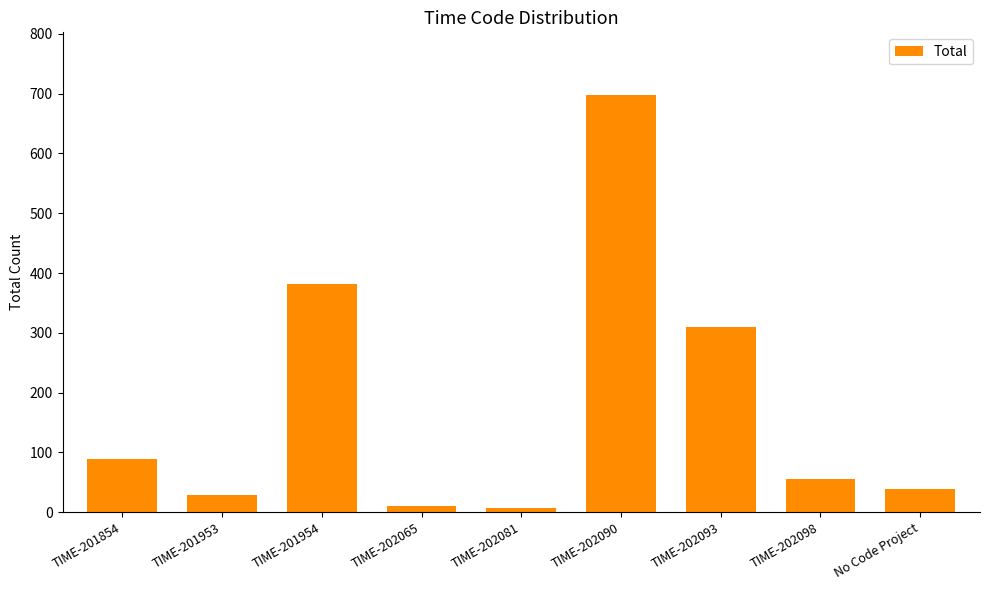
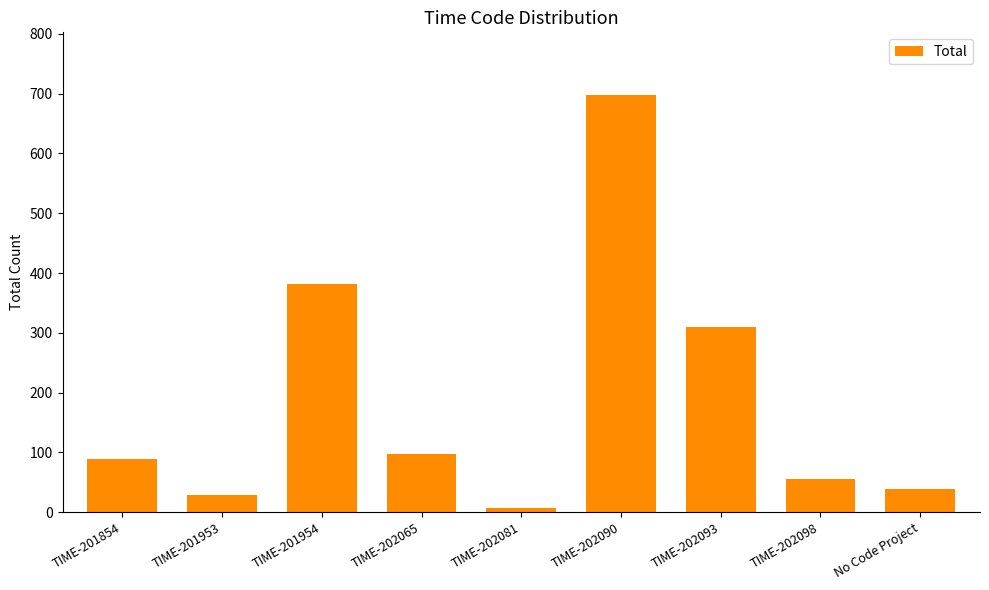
TIME-202065: 10 -> 100
